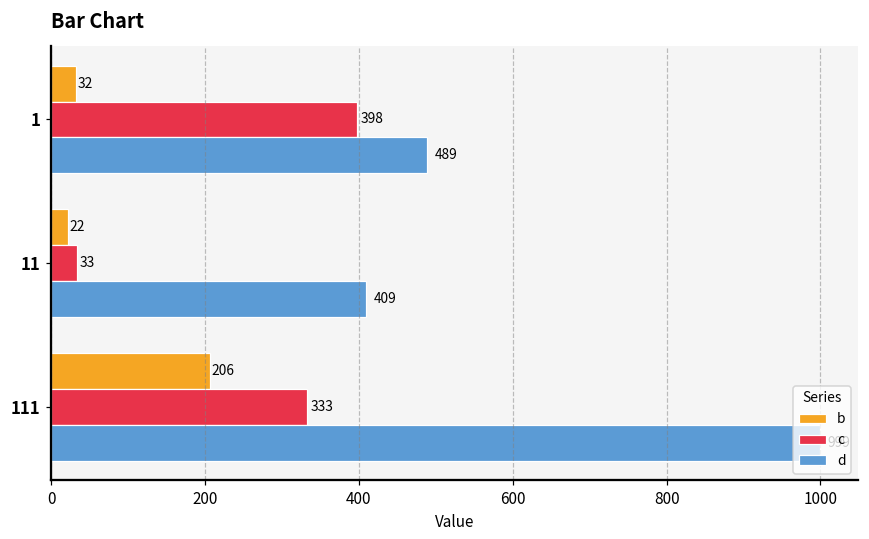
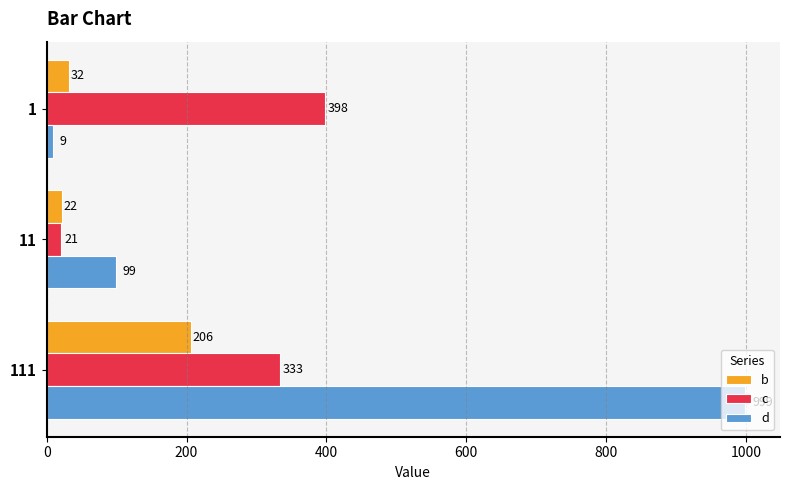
d, 1: 489 -> 9
c, 11: 33 -> 21
d, 11: 409 -> 99
